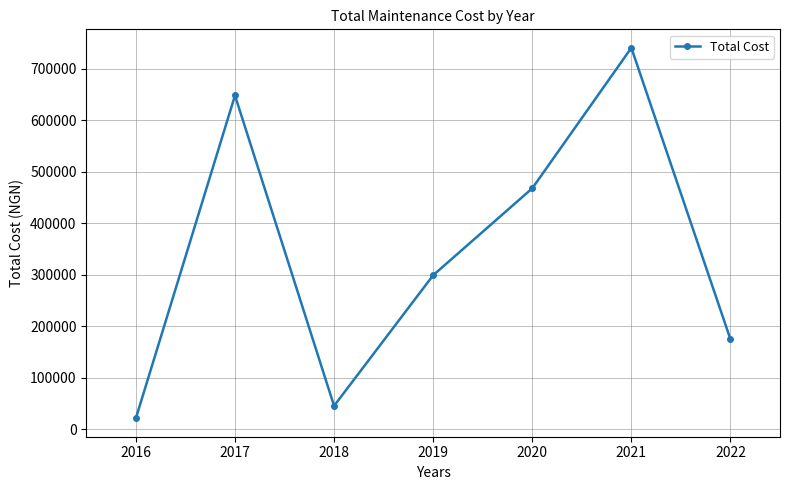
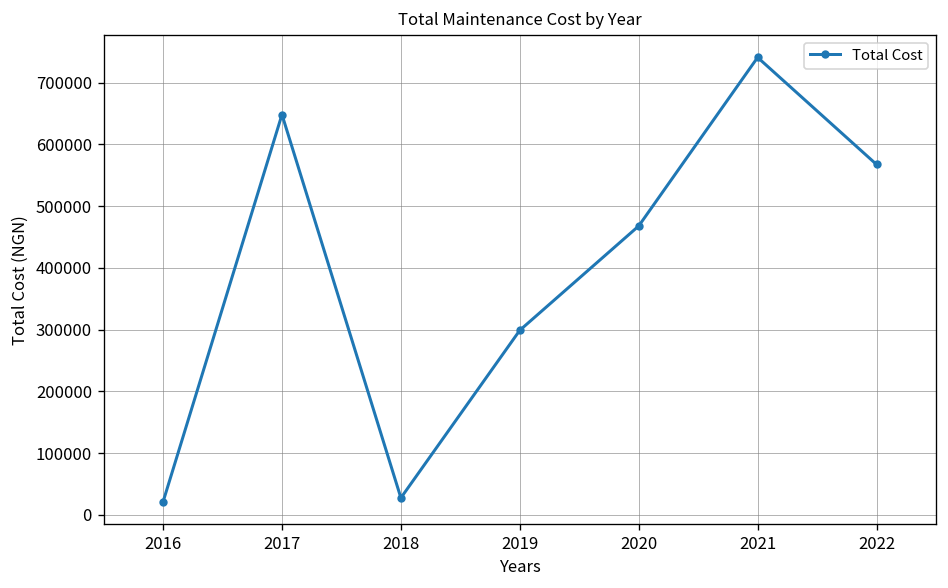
2018: 50000 -> 30000
2022: 170000 -> 570000
